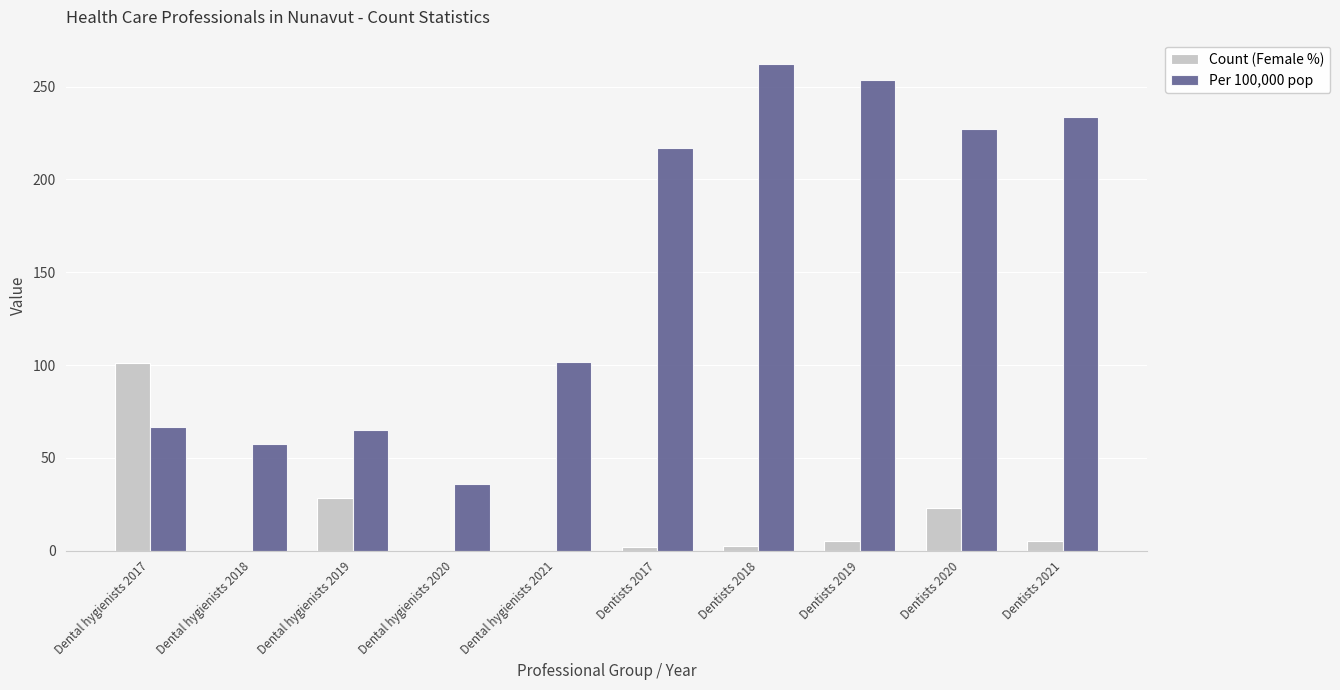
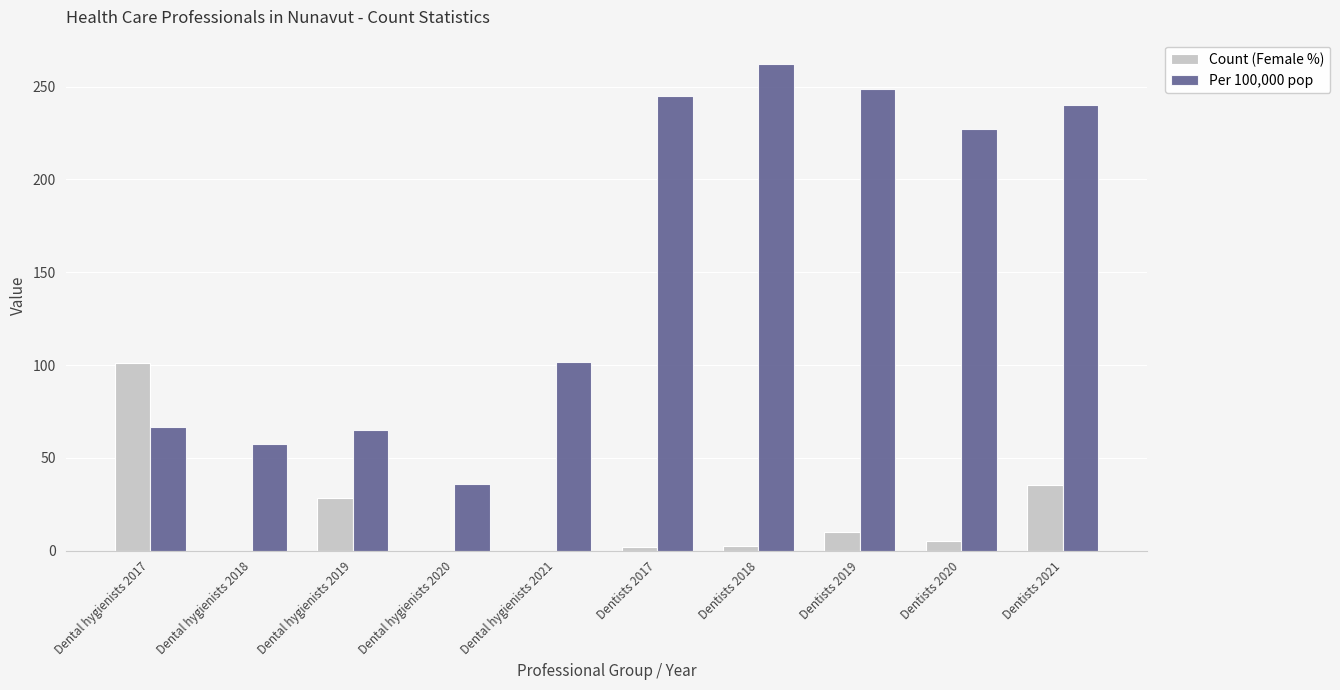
Per 100,000 pop, Dentists 2017: 217 -> 245
Count (Female %), Dentists 2019: 5 -> 10
Per 100,000 pop, Dentists 2019: 254 -> 249
Count (Female %), Dentists 2020: 23 -> 5
Count (Female %), Dentists 2021: 5 -> 36
Per 100,000 pop, Dentists 2021: 234 -> 240
